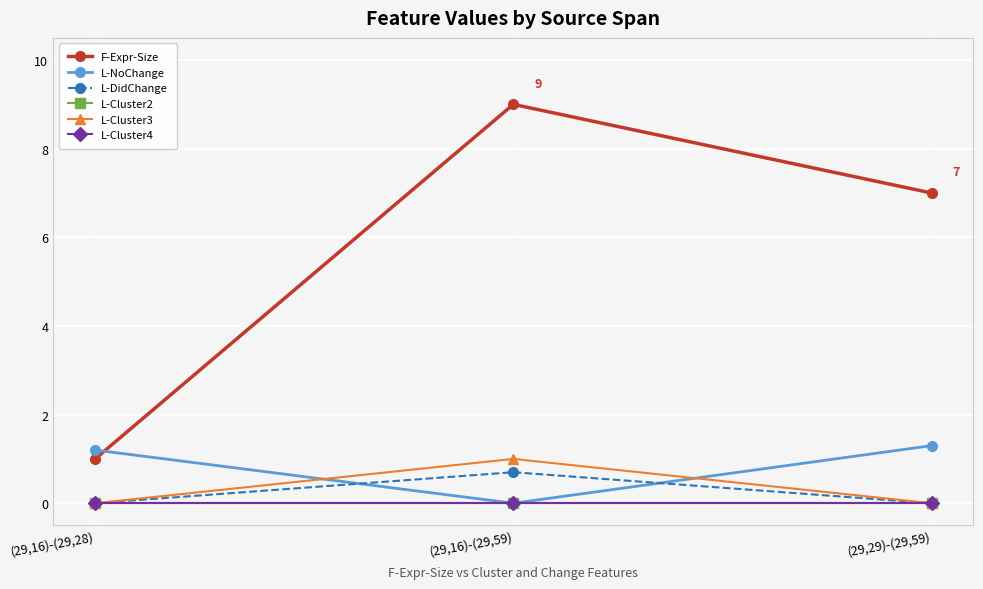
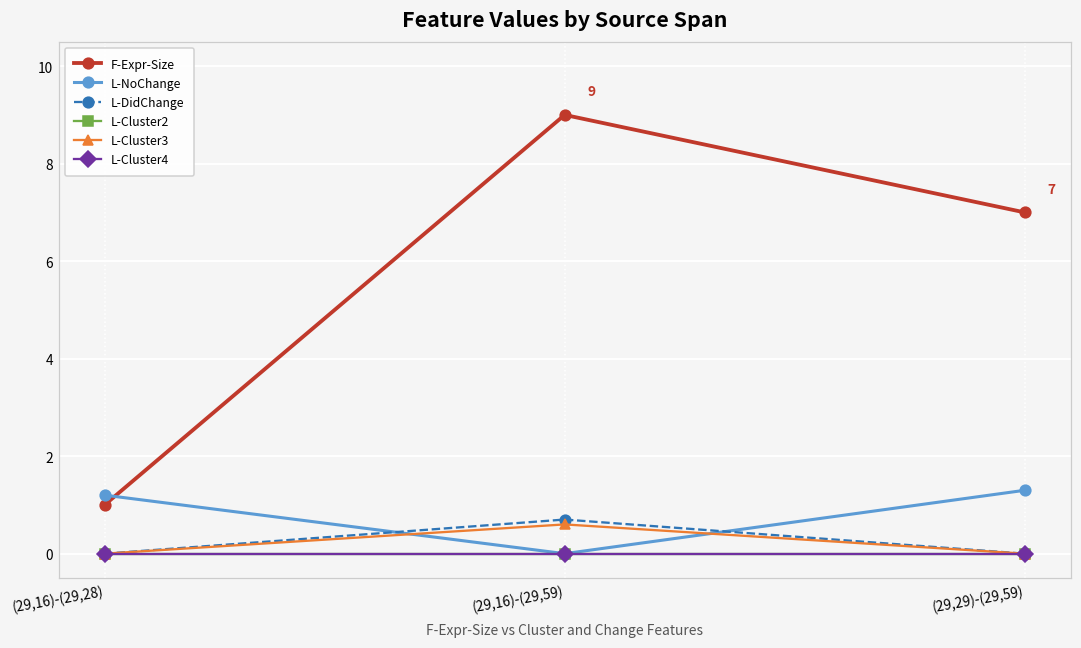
L-Cluster3, (29,16)-(29,59): 1.0 -> 0.6
